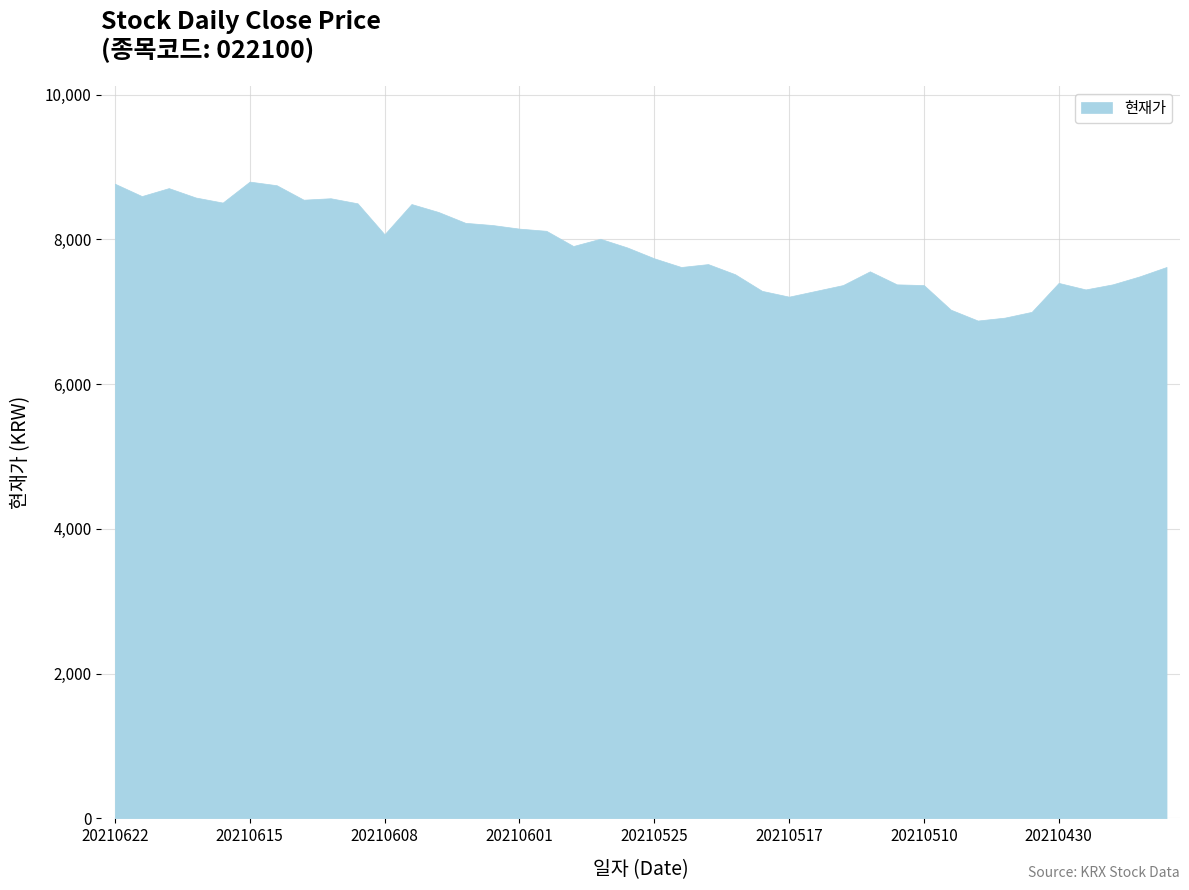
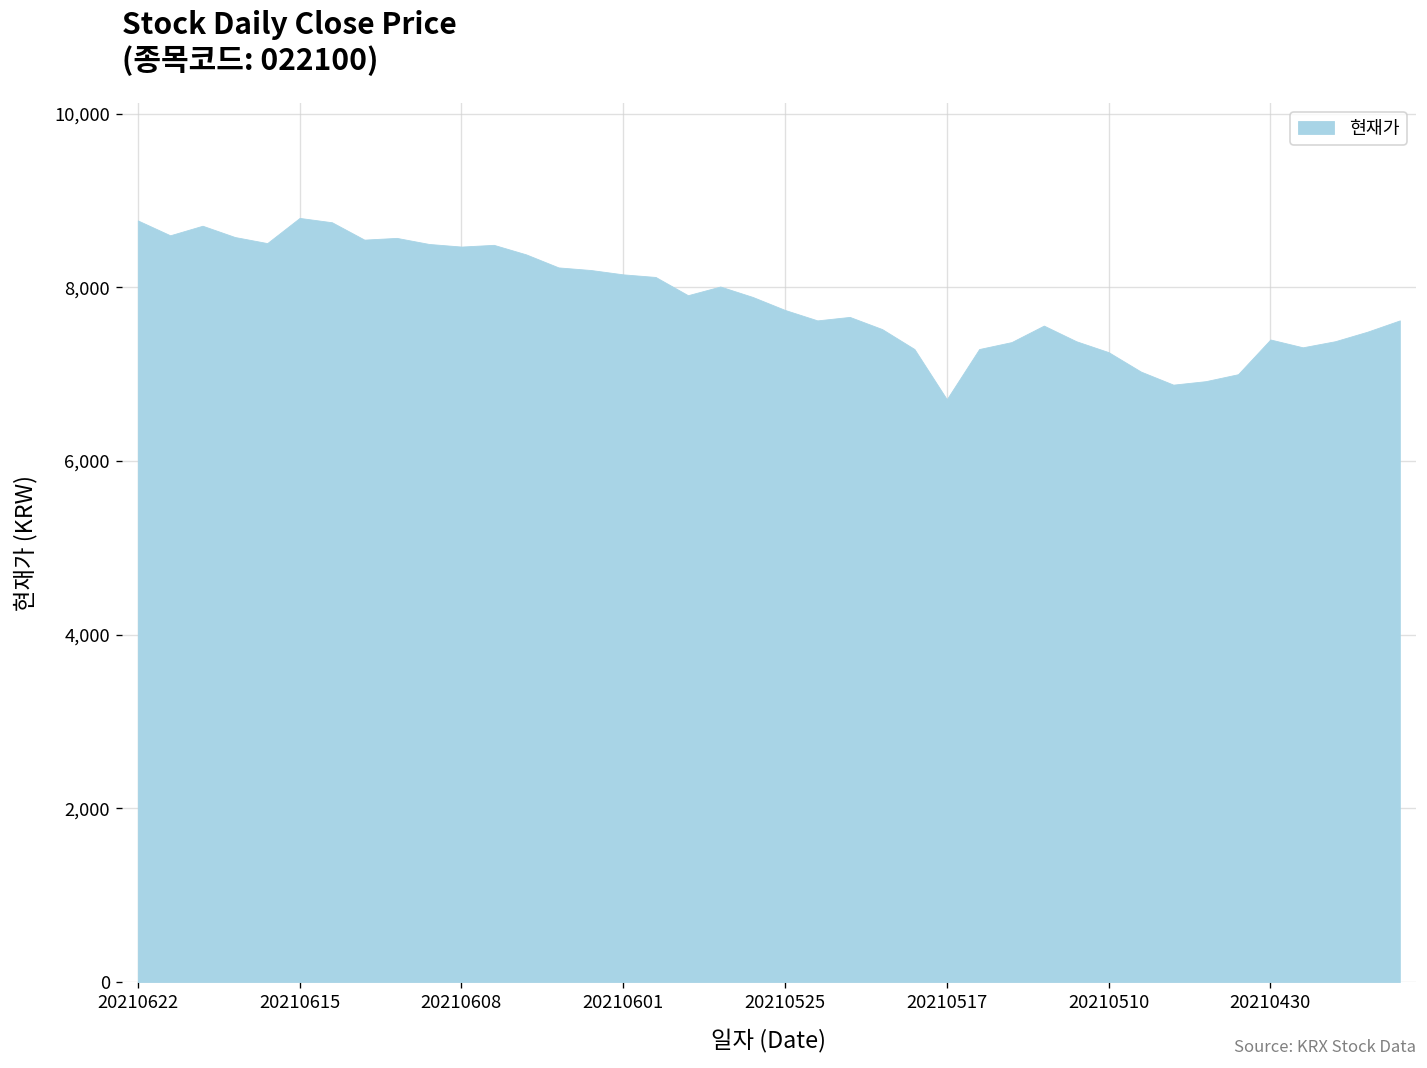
20210608: 8,100 -> 8,500
20210517: 7,200 -> 6,700
20210510: 7,400 -> 7,300
